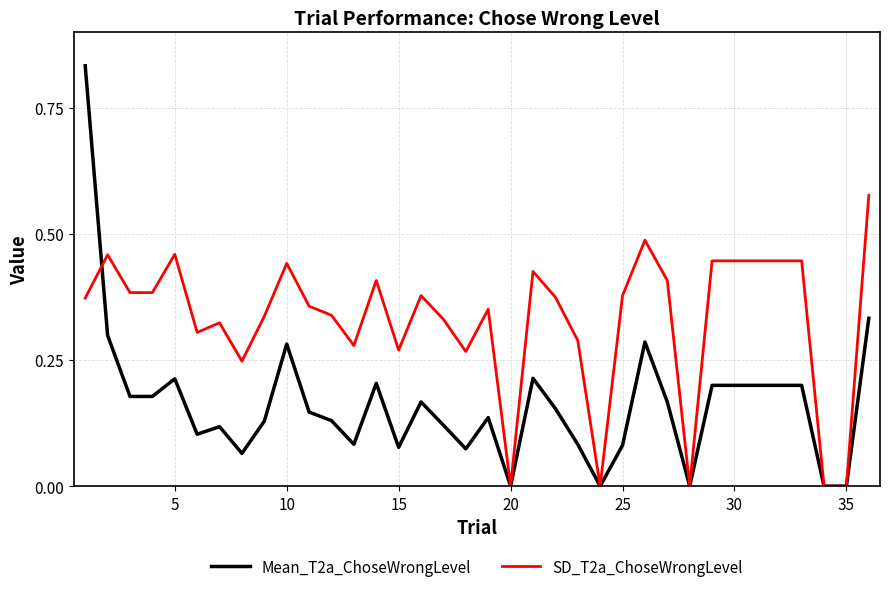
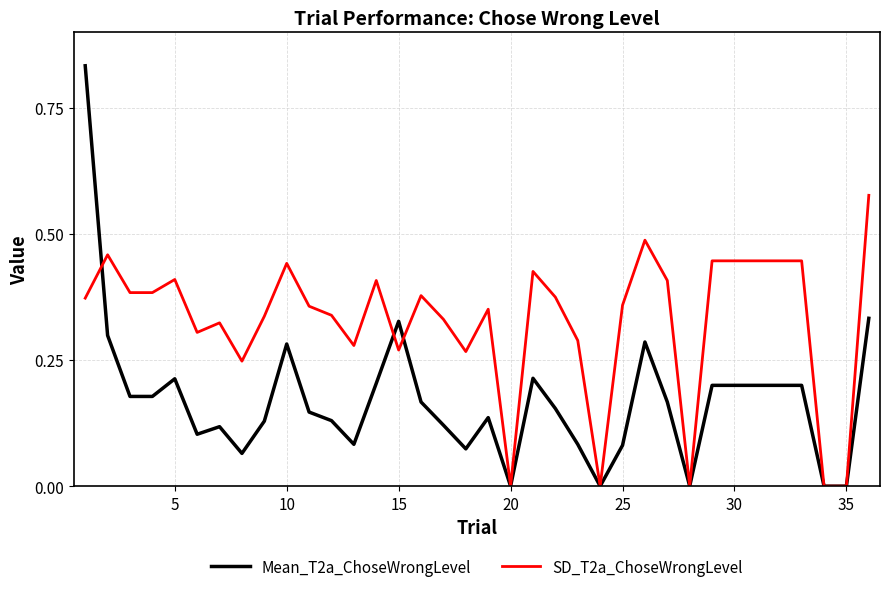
SD_T2a_ChoseWrongLevel, 5: 0.46 -> 0.41
Mean_T2a_ChoseWrongLevel, 15: 0.08 -> 0.33
SD_T2a_ChoseWrongLevel, 25: 0.38 -> 0.36
